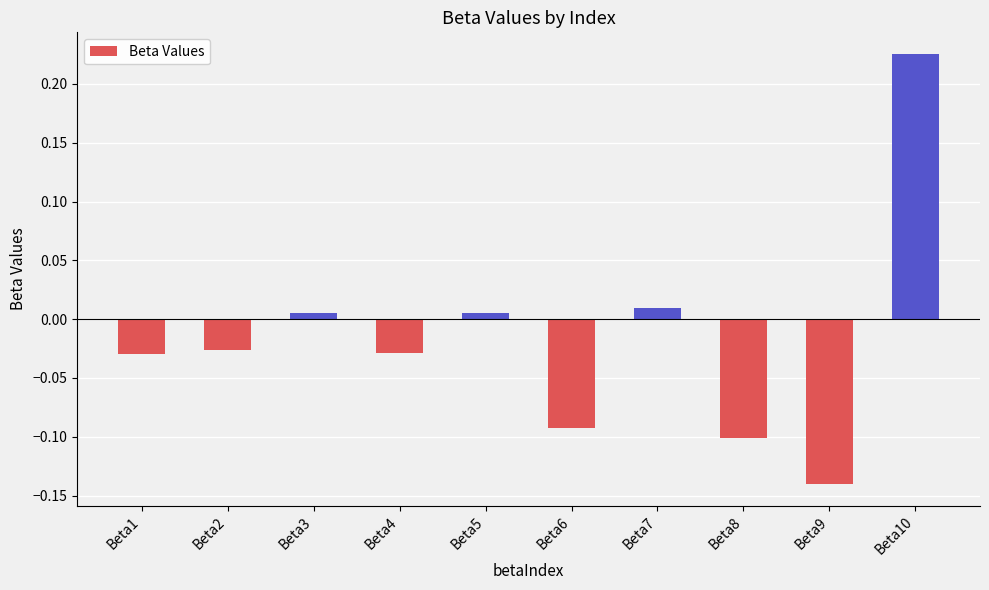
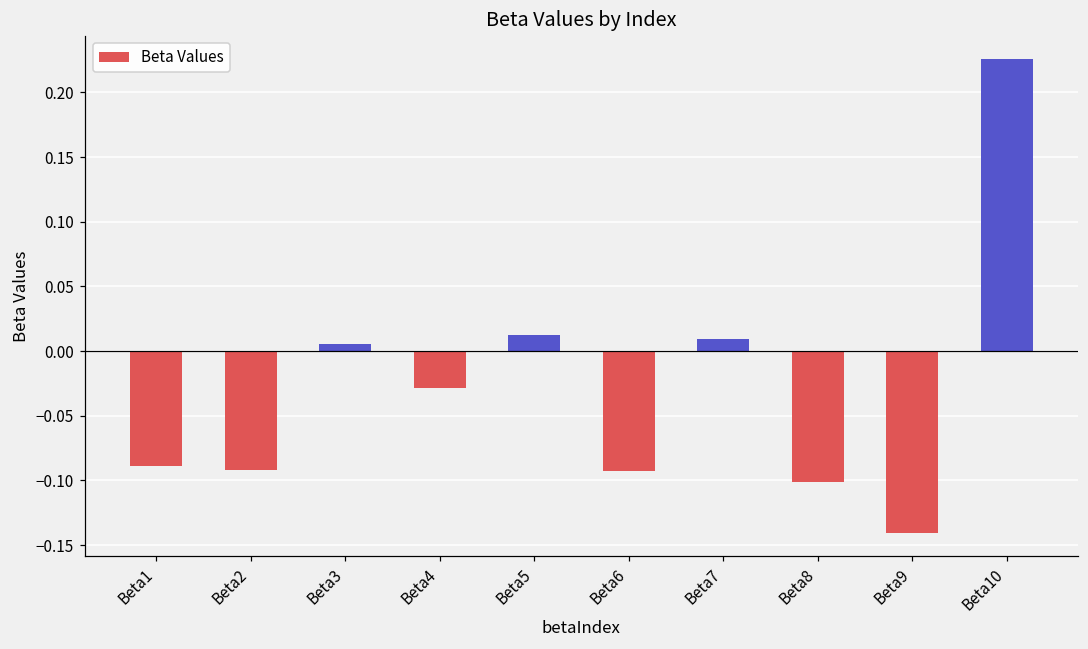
Beta1: -0.030 -> -0.089
Beta2: -0.026 -> -0.092
Beta5: 0.005 -> 0.012
